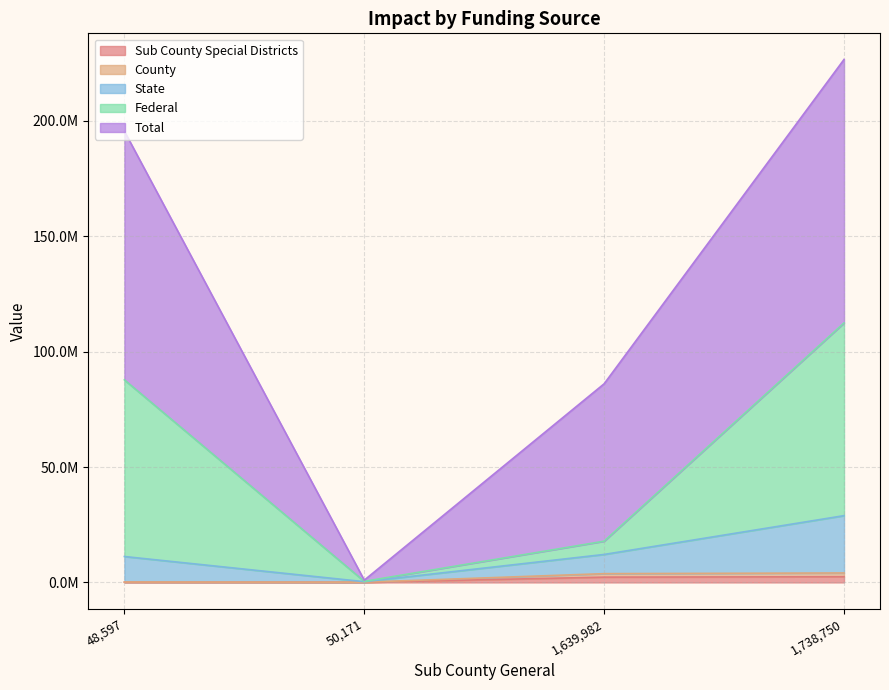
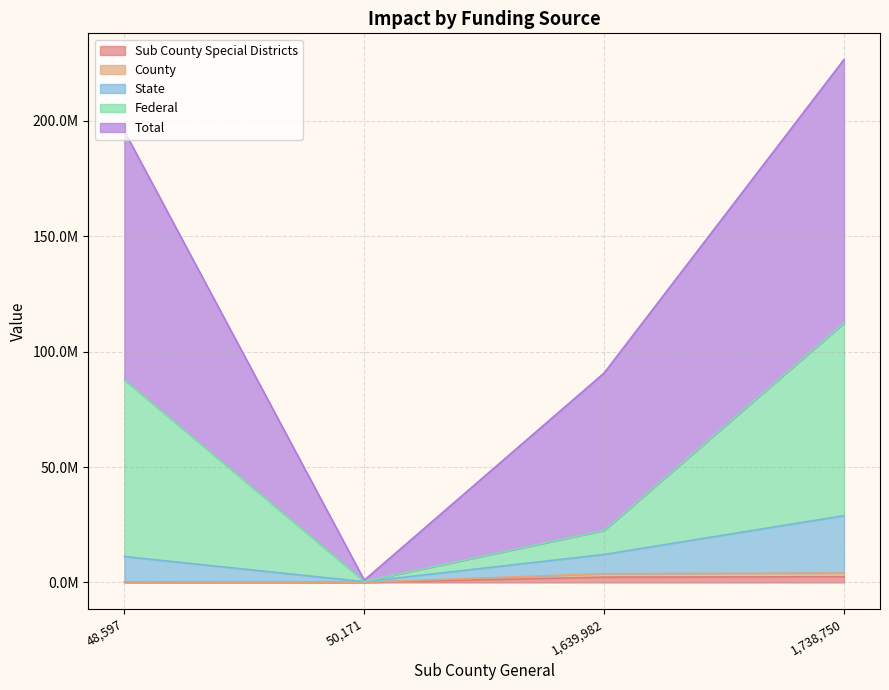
Federal, 1,639,982: 6000000 -> 10000000
